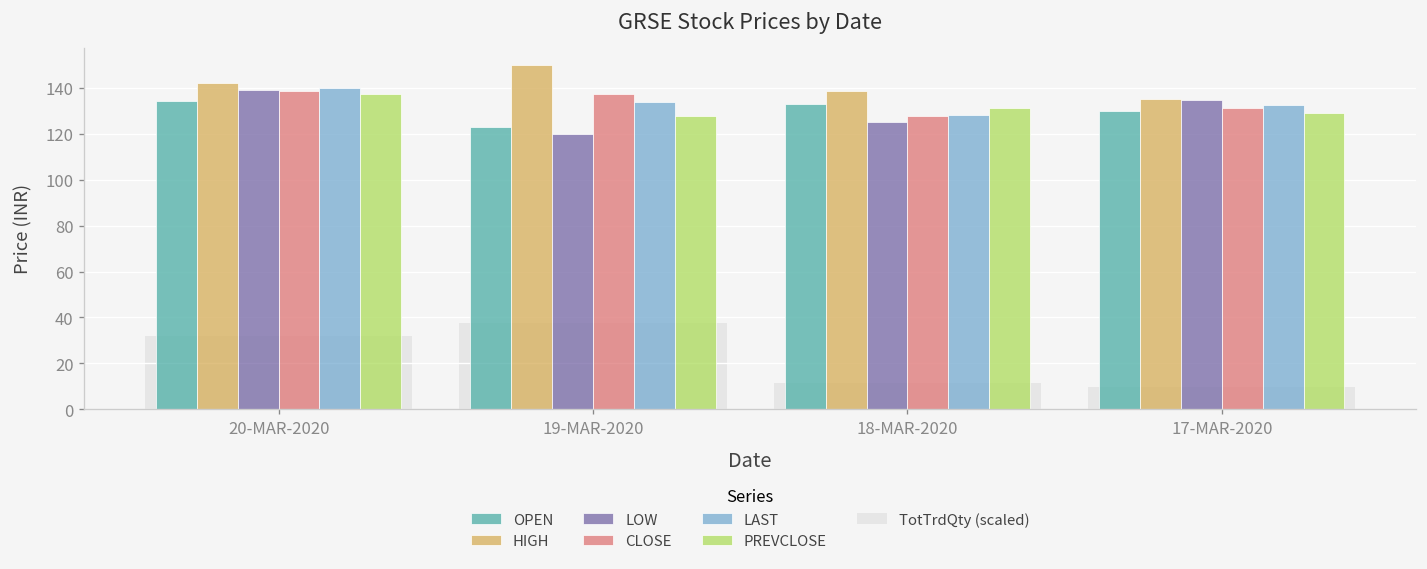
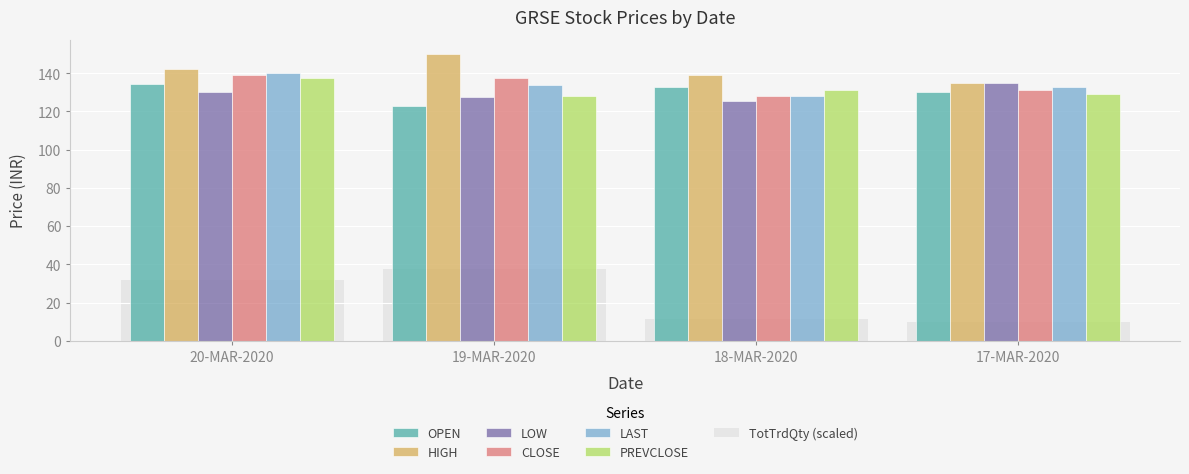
LOW, 20-MAR-2020: 139 -> 130
LOW, 19-MAR-2020: 120 -> 128
